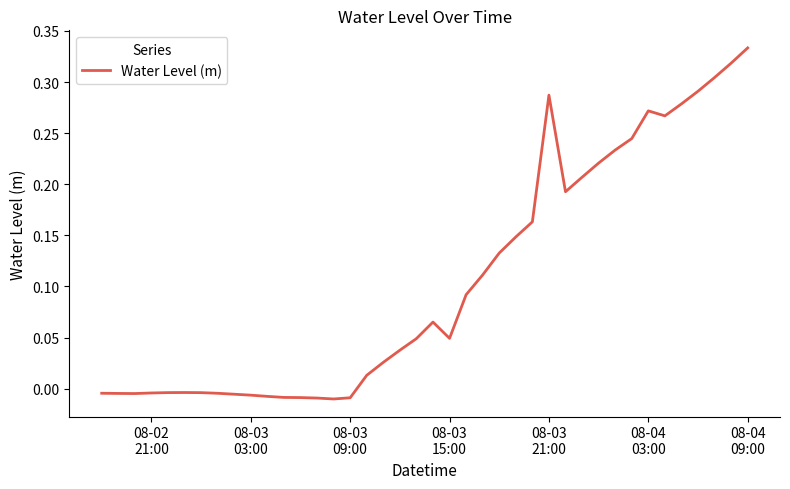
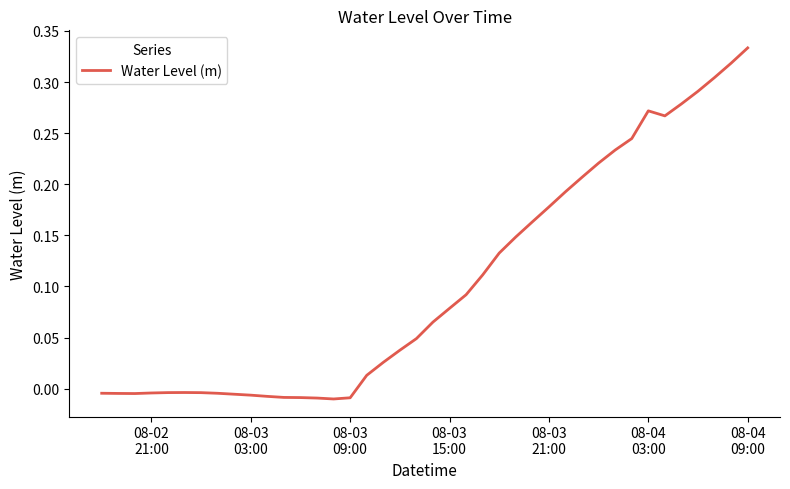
08-03 15:00: 0.049 -> 0.079
08-03 21:00: 0.287 -> 0.178
